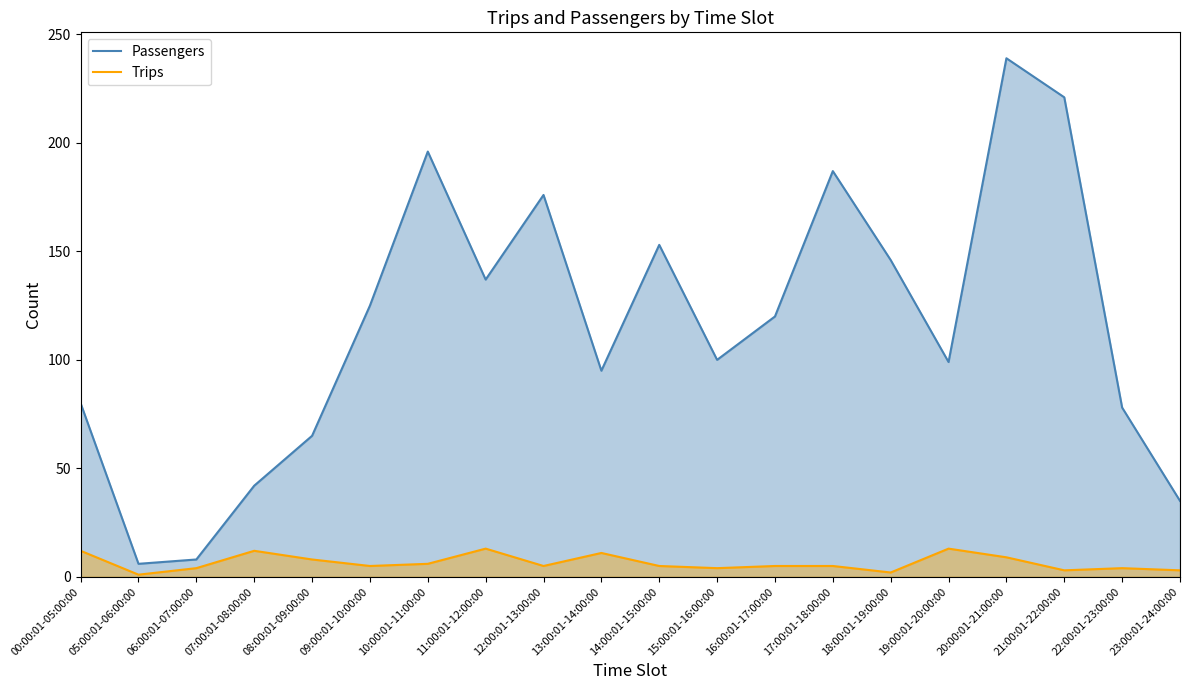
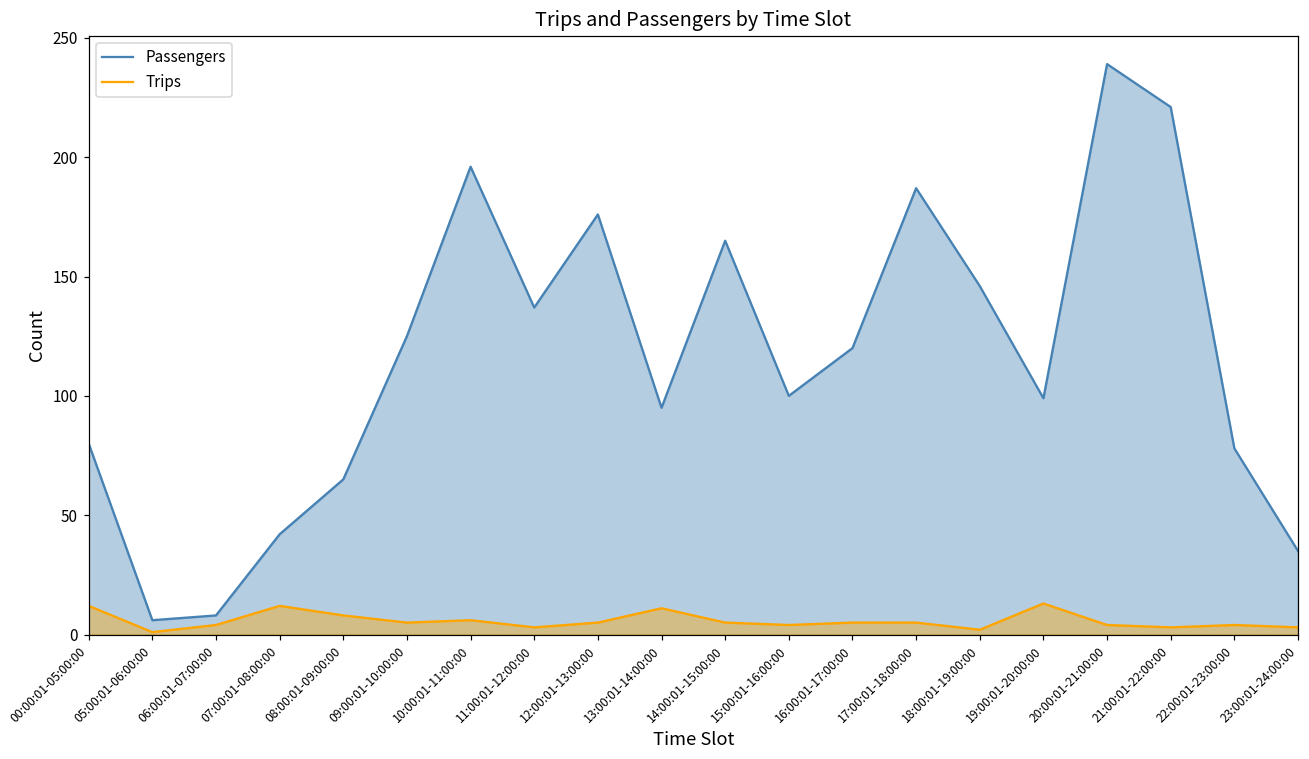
Trips, 11:00:01-12:00:00: 13 -> 3
Passengers, 14:00:01-15:00:00: 153 -> 165
Trips, 20:00:01-21:00:00: 9 -> 4
